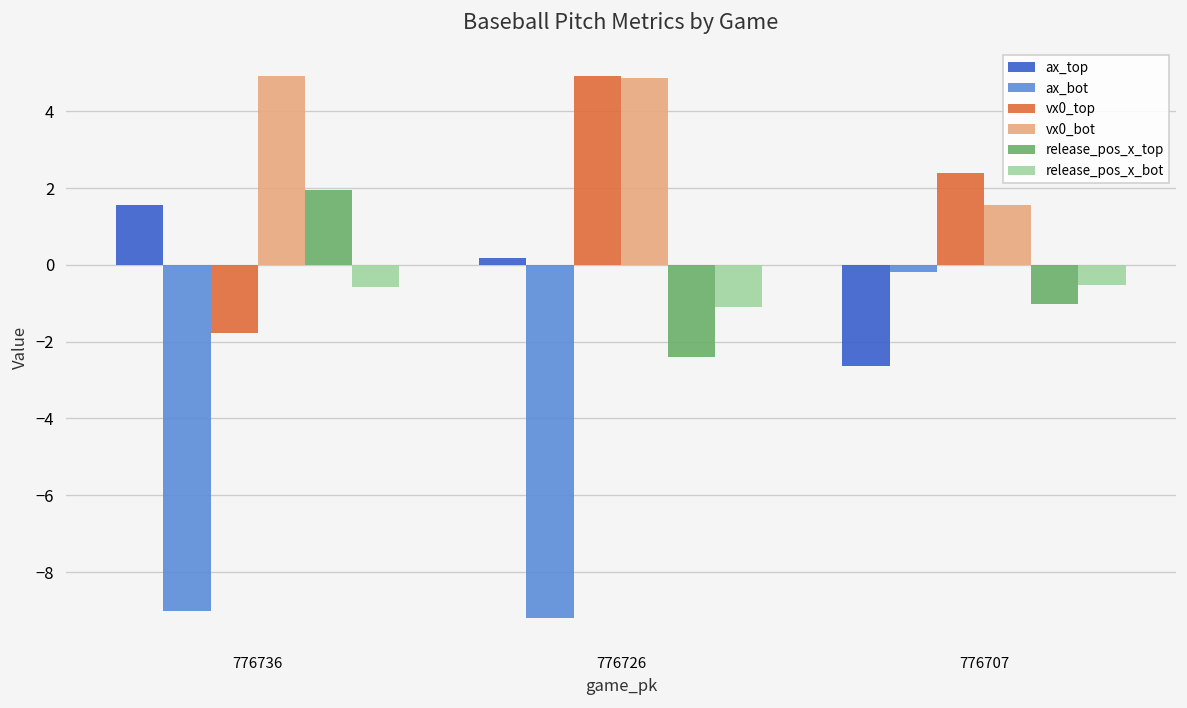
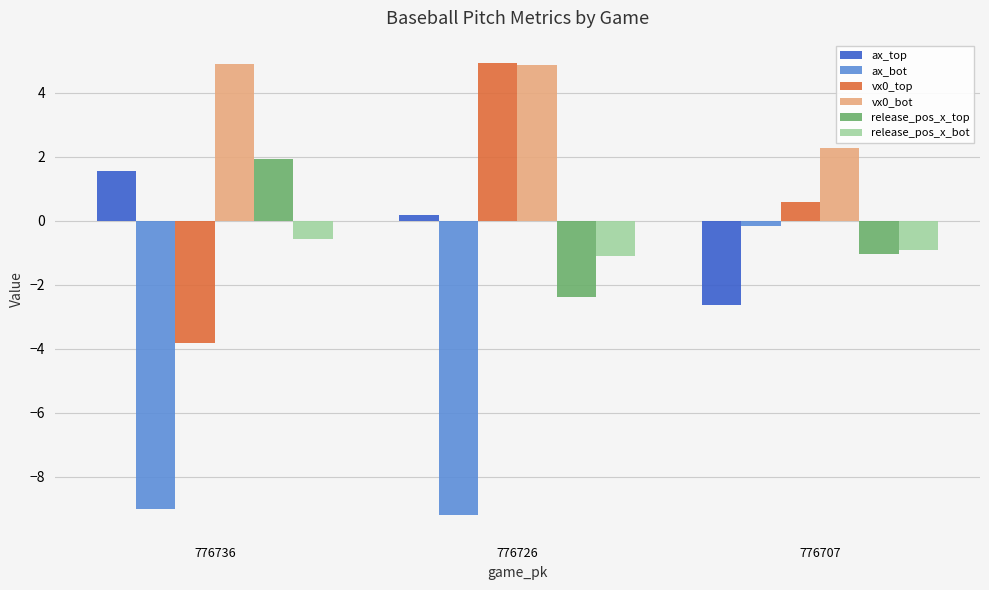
vx0_top, 776736: -1.8 -> -3.8
vx0_top, 776707: 2.4 -> 0.6
vx0_bot, 776707: 1.6 -> 2.3
release_pos_x_bot, 776707: -0.5 -> -0.9
